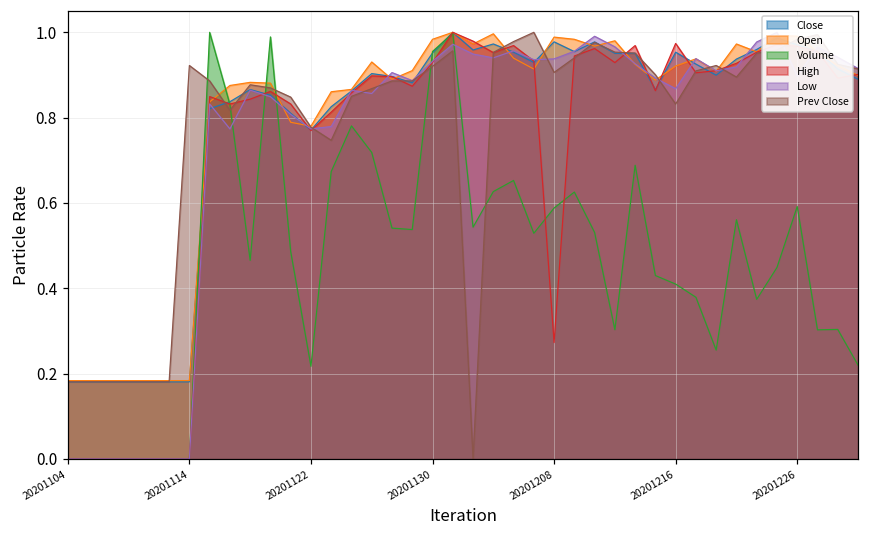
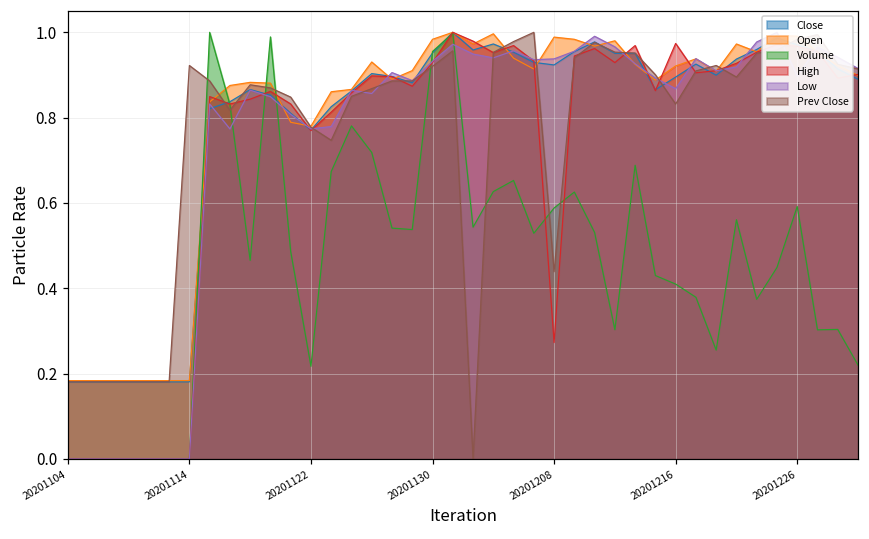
Close, 20201208: 0.98 -> 0.92
Prev Close, 20201208: 0.91 -> 0.44
Close, 20201216: 0.95 -> 0.90
